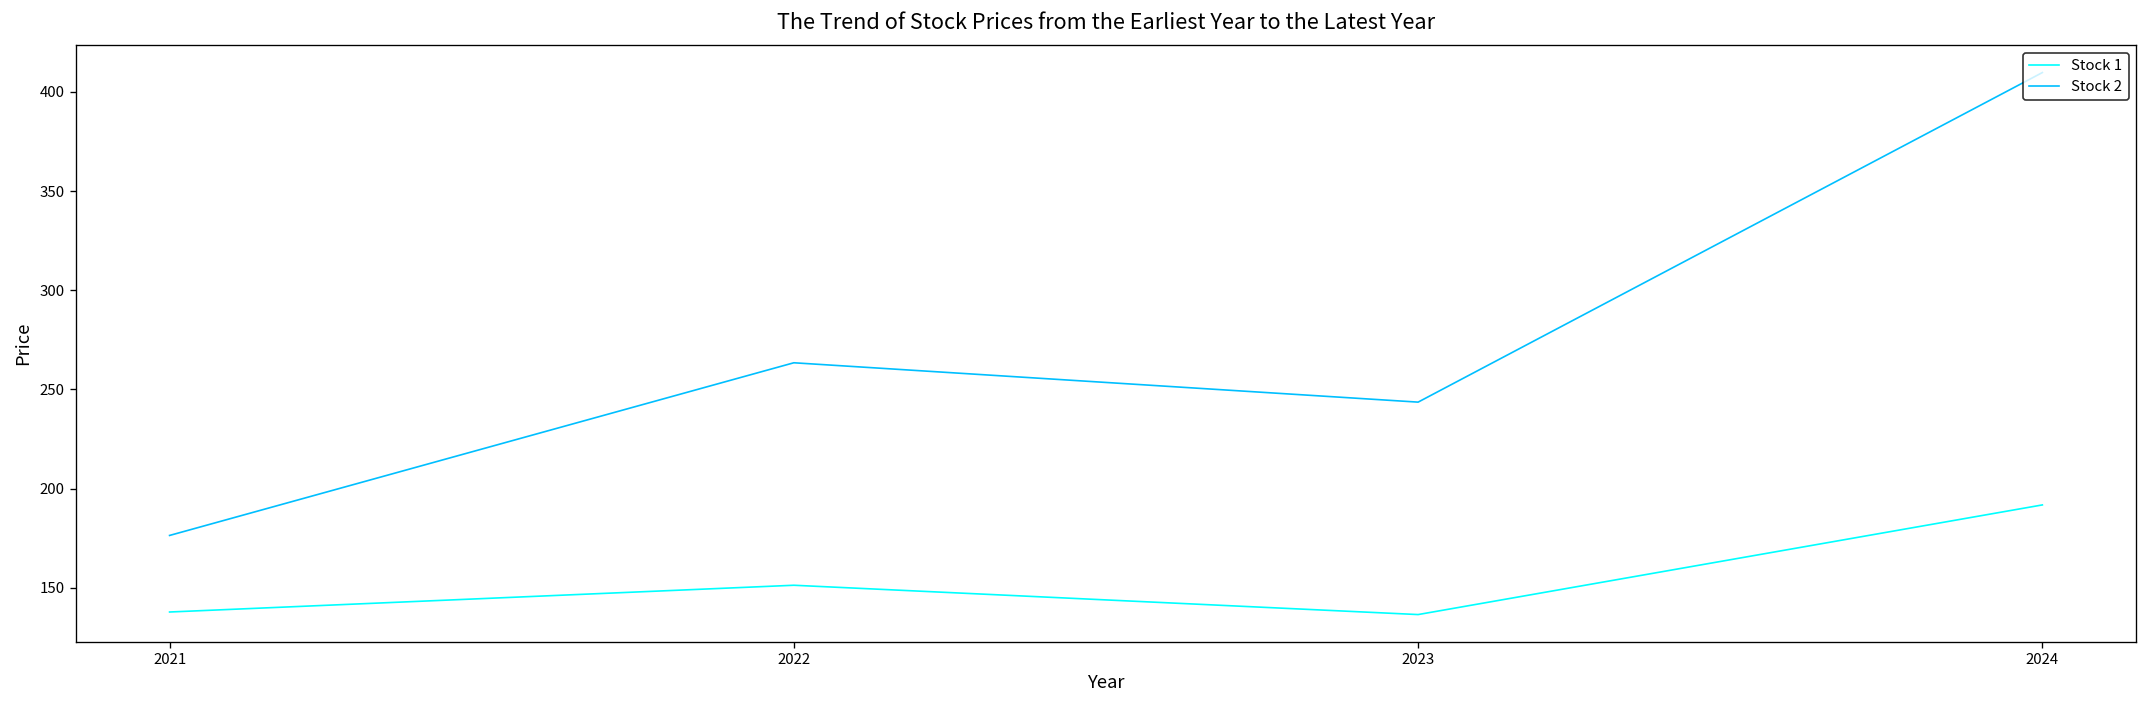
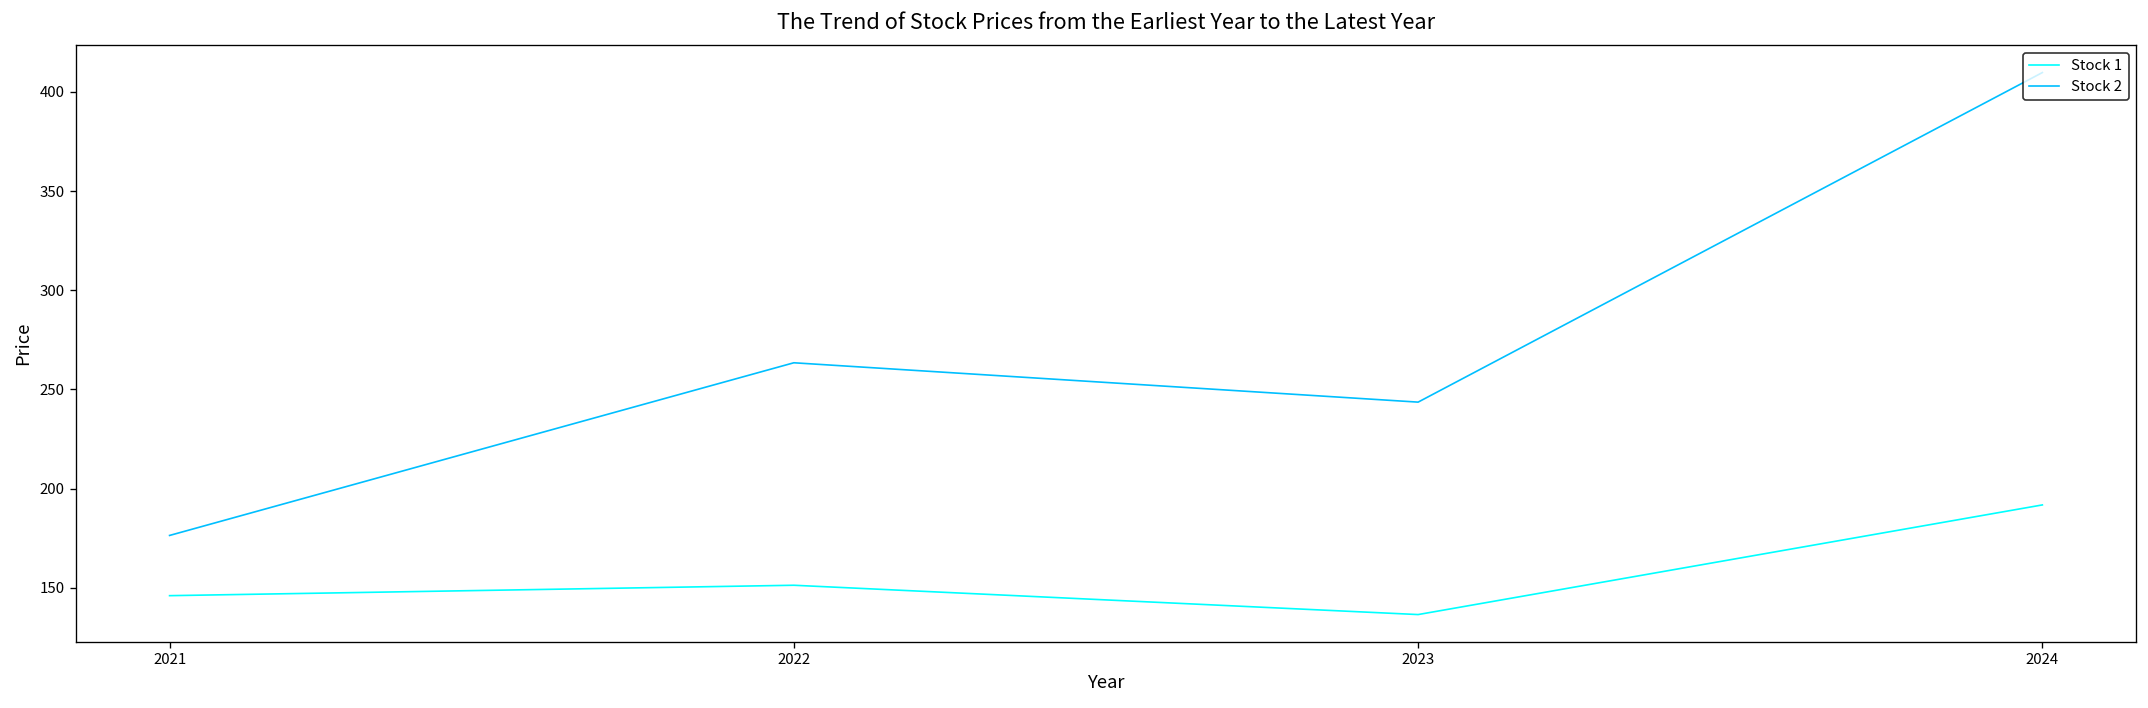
Stock 1, 2021: 138 -> 146
